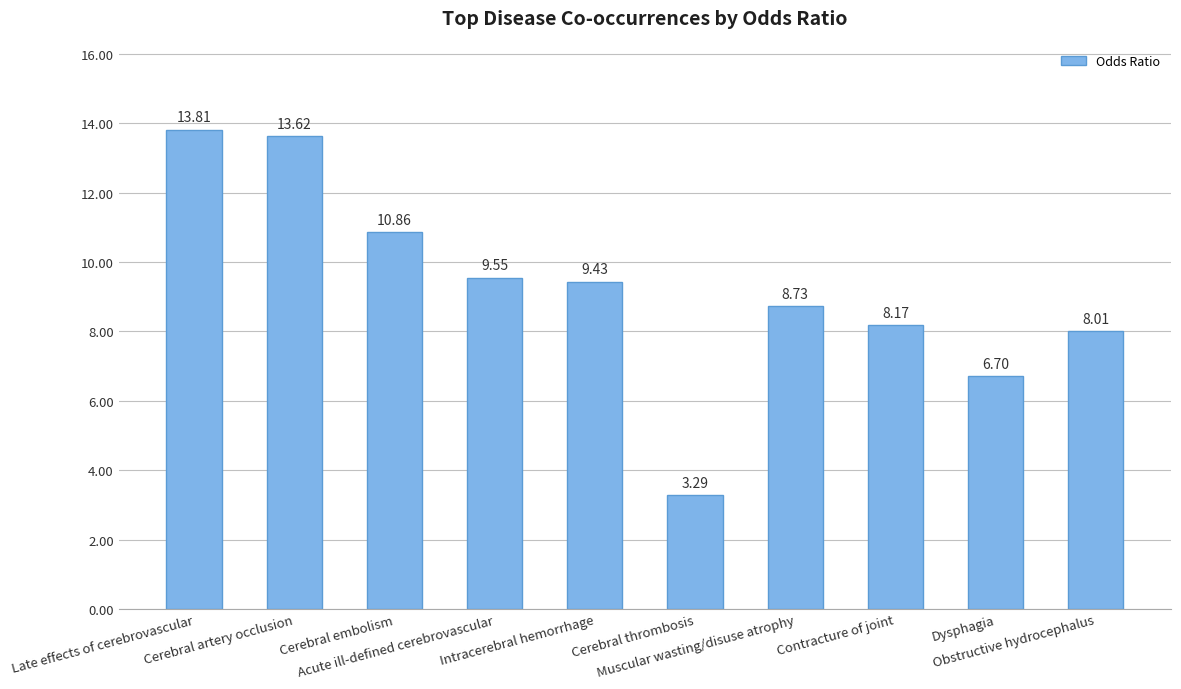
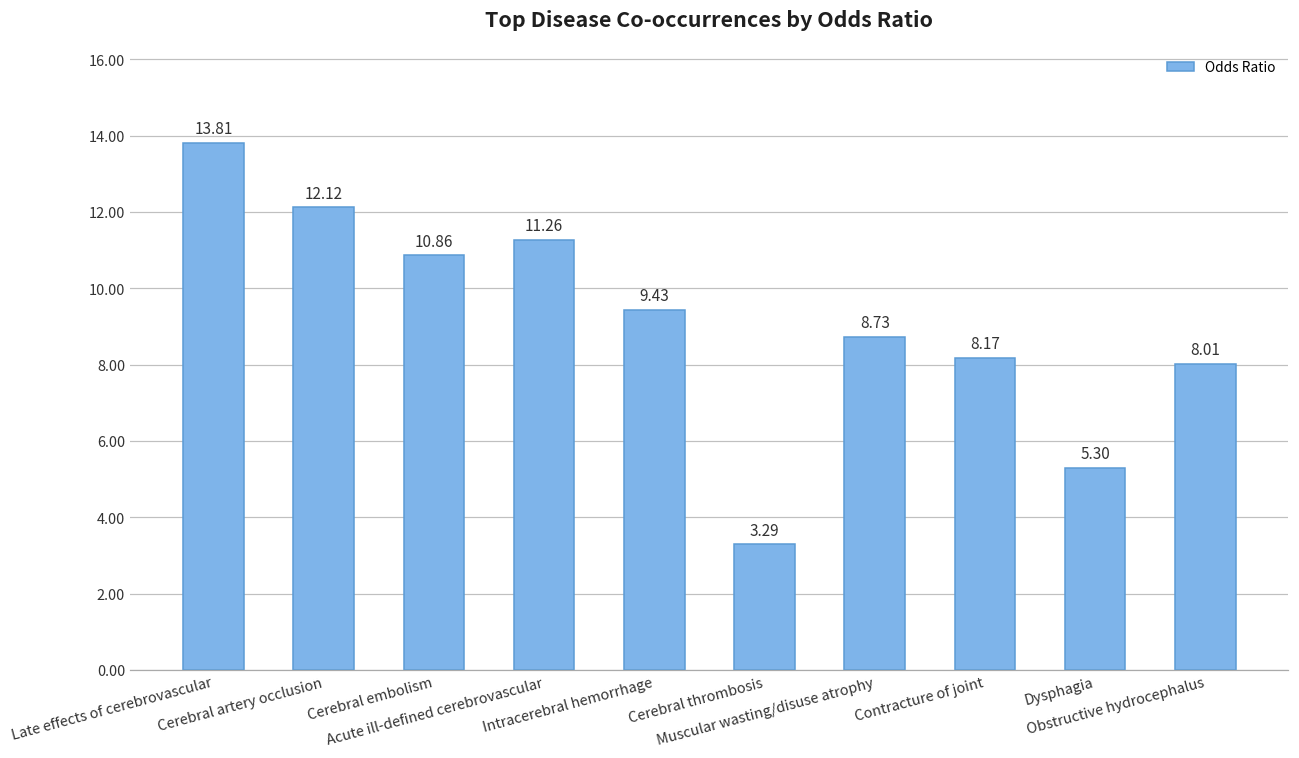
Cerebral artery occlusion: 13.62 -> 12.12
Acute ill-defined cerebrovascular: 9.55 -> 11.26
Dysphagia: 6.70 -> 5.30
